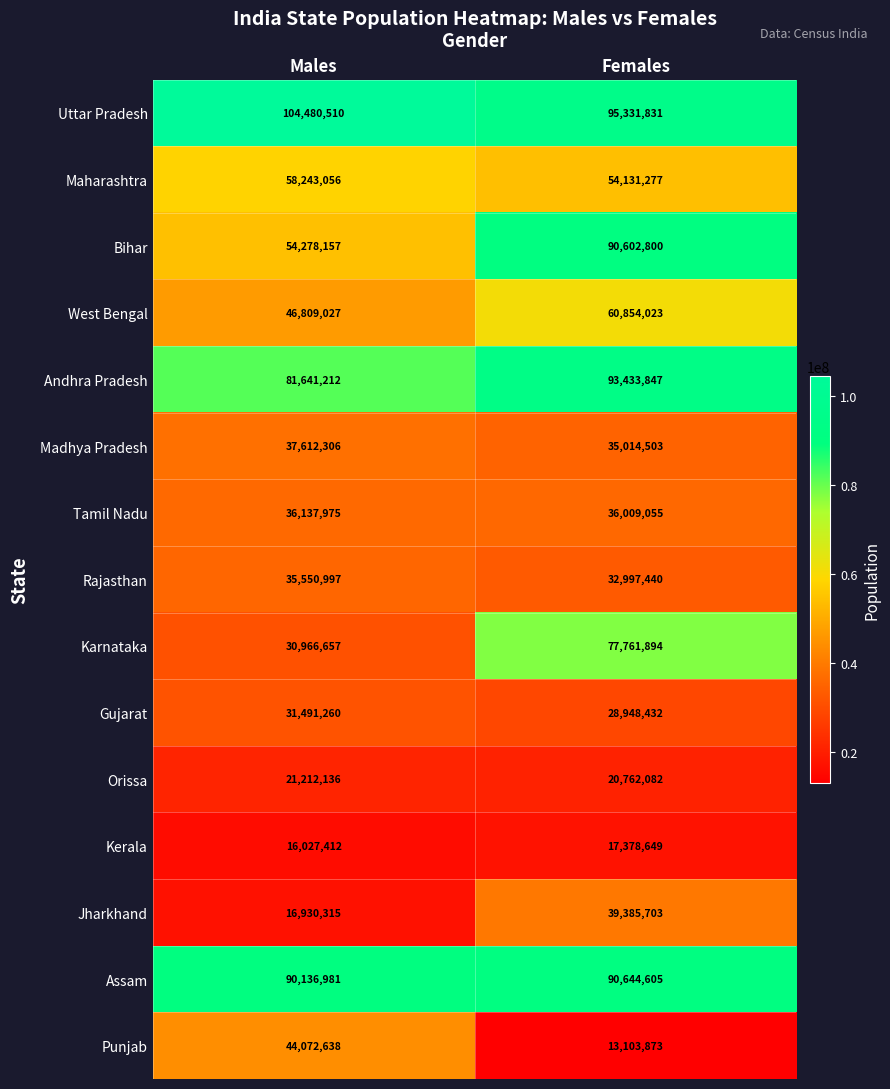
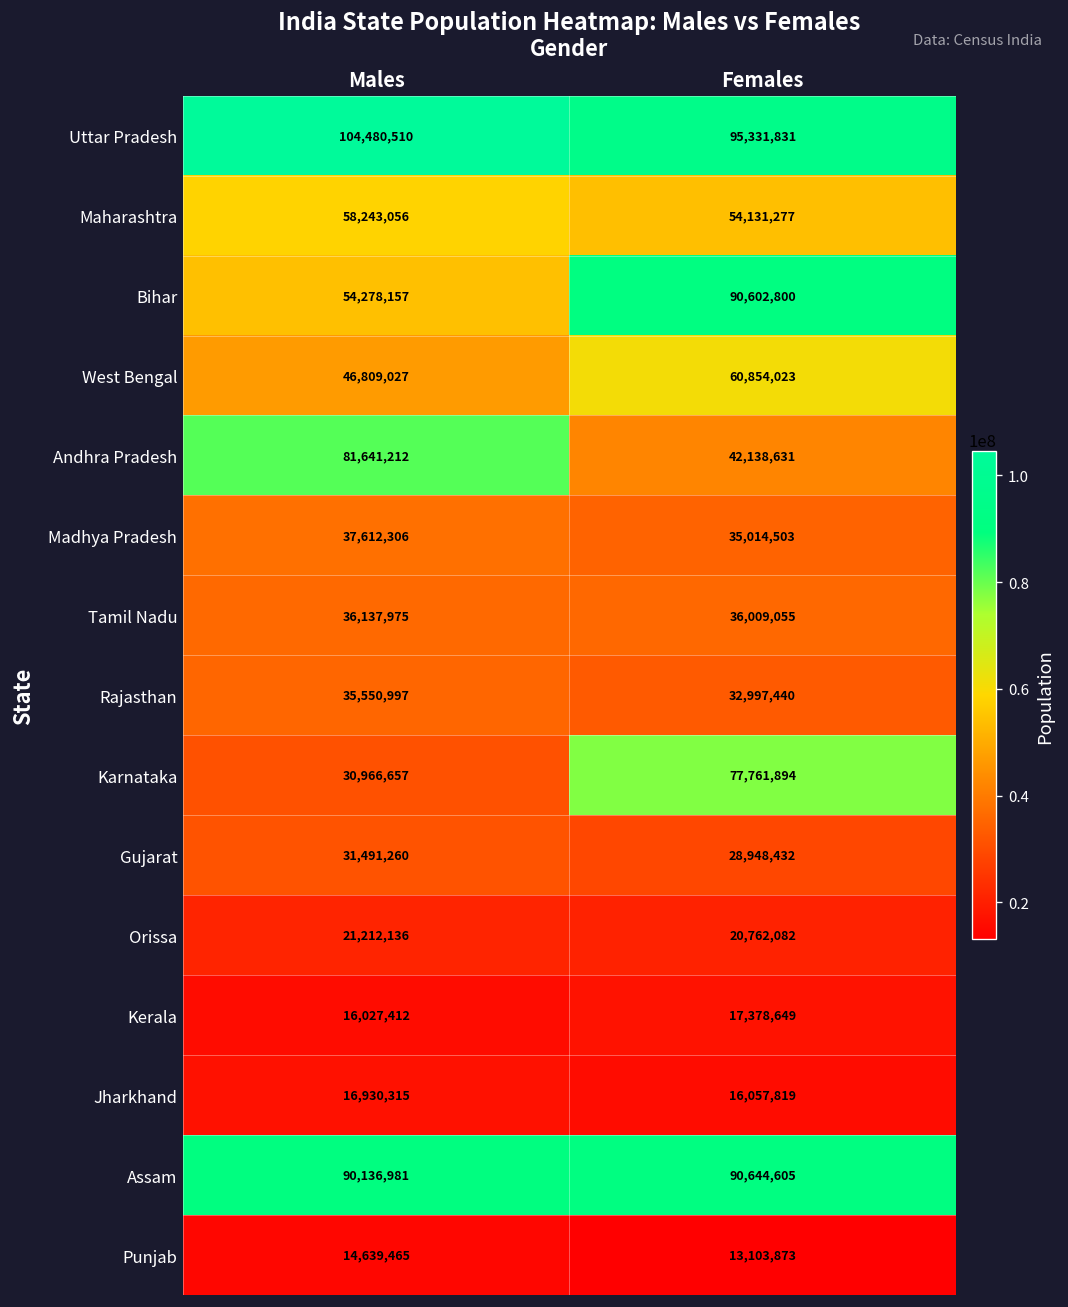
Andhra Pradesh, Females: 93,433,847 -> 42,138,631
Jharkhand, Females: 39,385,703 -> 16,057,819
Punjab, Males: 44,072,638 -> 14,639,465
